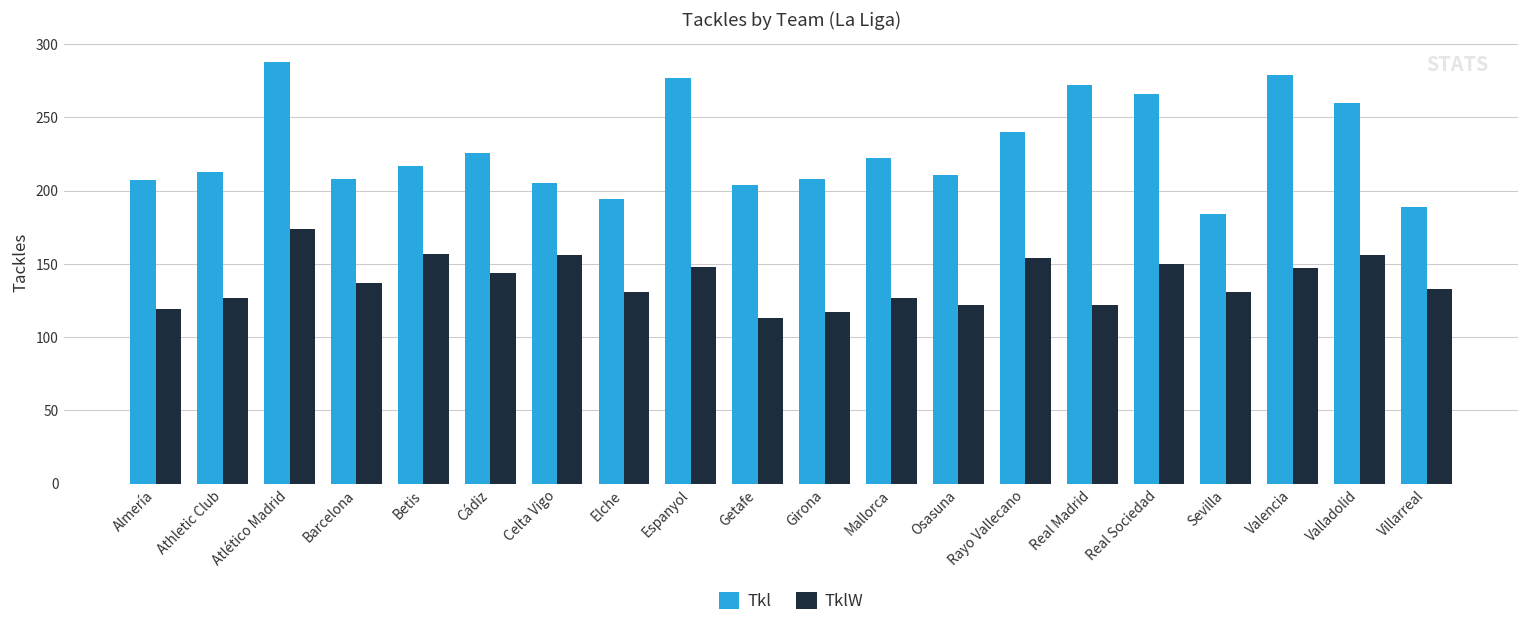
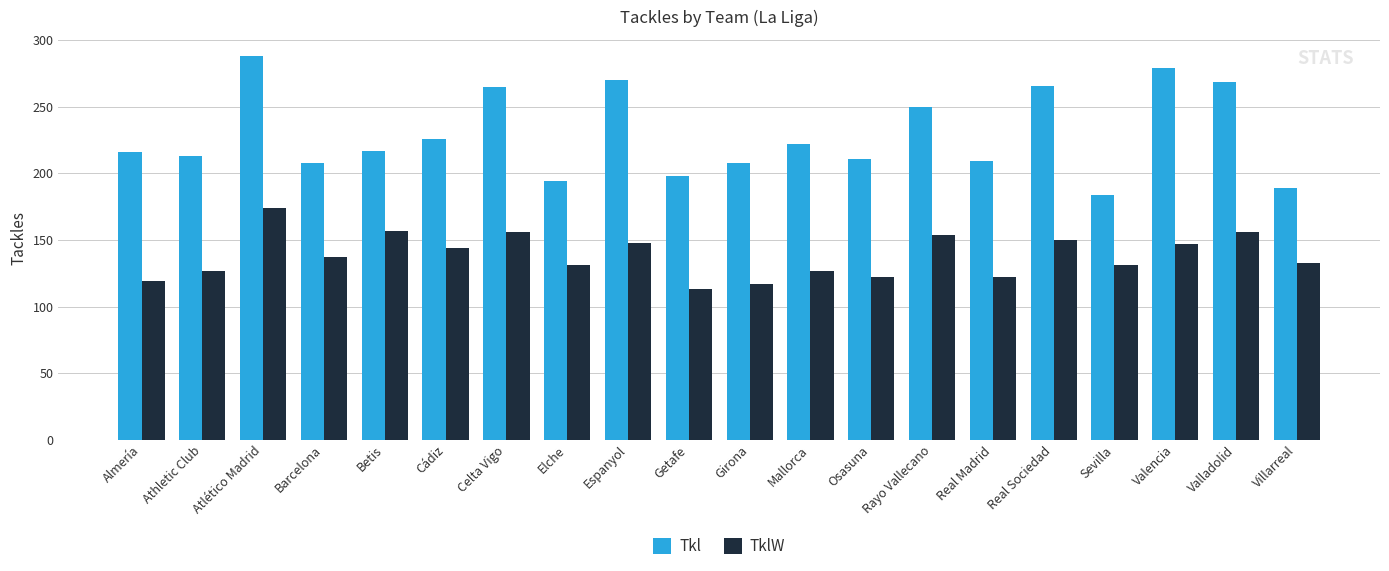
Tkl, Almería: 207 -> 216
Tkl, Celta Vigo: 205 -> 265
Tkl, Espanyol: 277 -> 270
Tkl, Getafe: 204 -> 198
Tkl, Rayo Vallecano: 240 -> 250
Tkl, Real Madrid: 272 -> 209
Tkl, Valladolid: 260 -> 269
